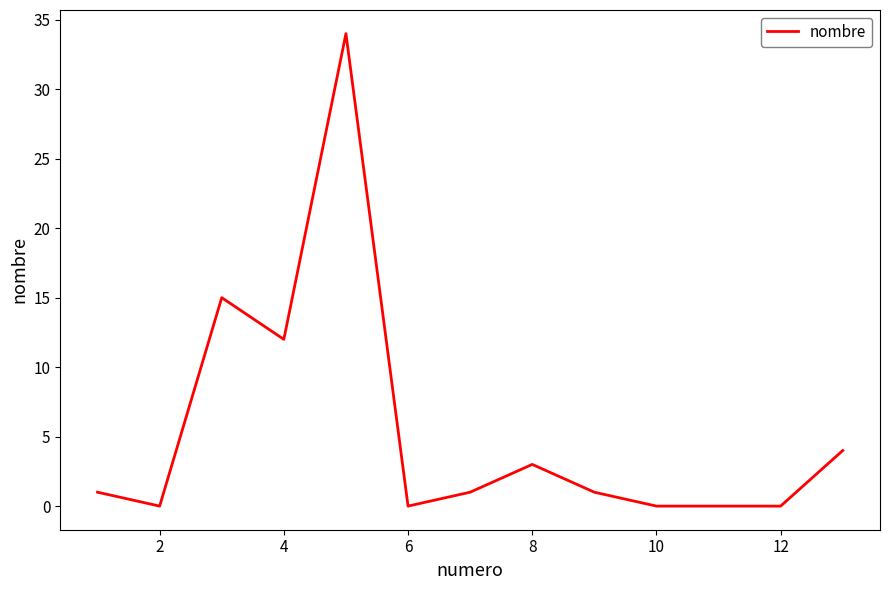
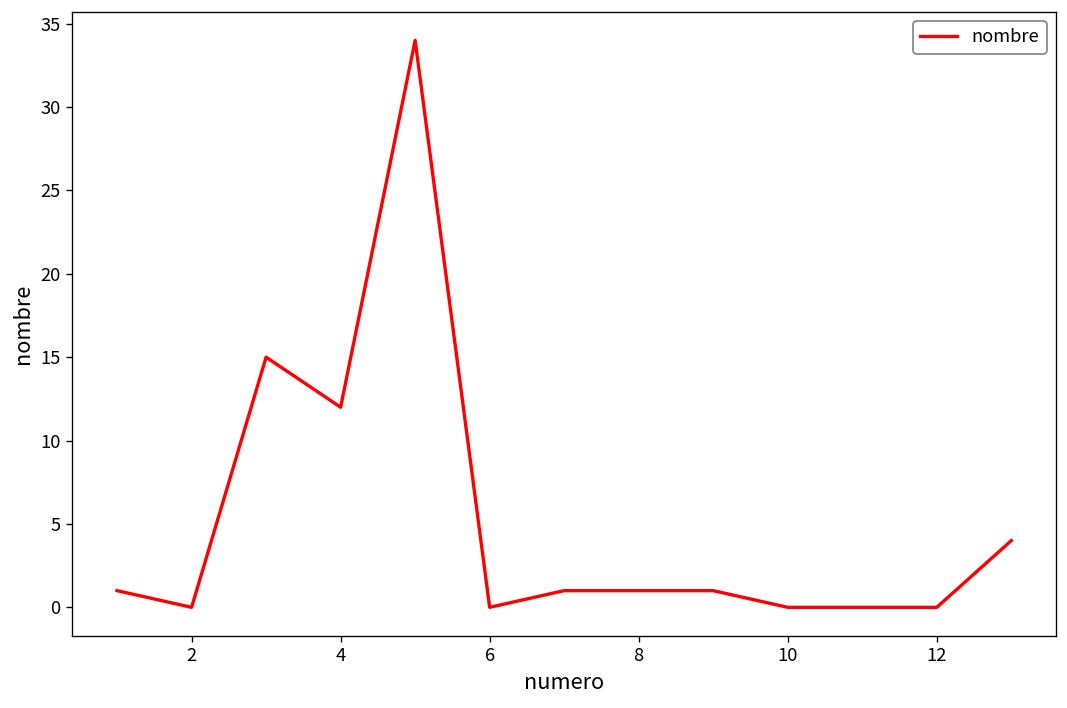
8: 3 -> 1
